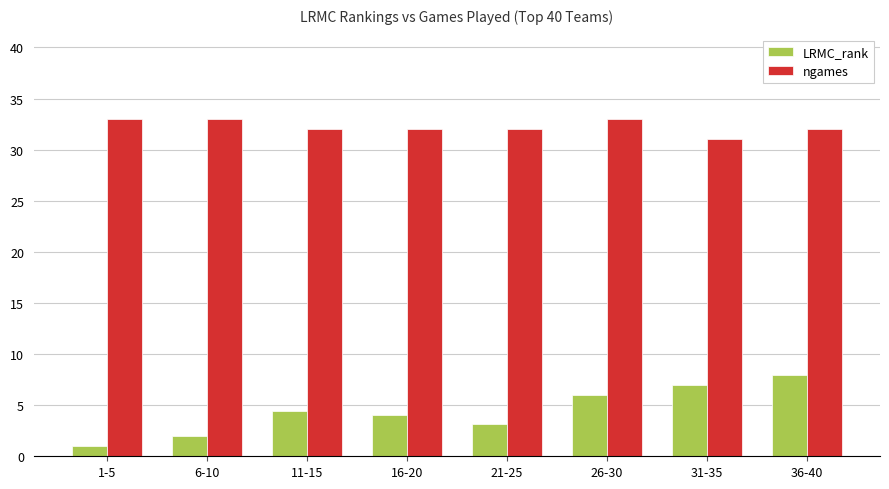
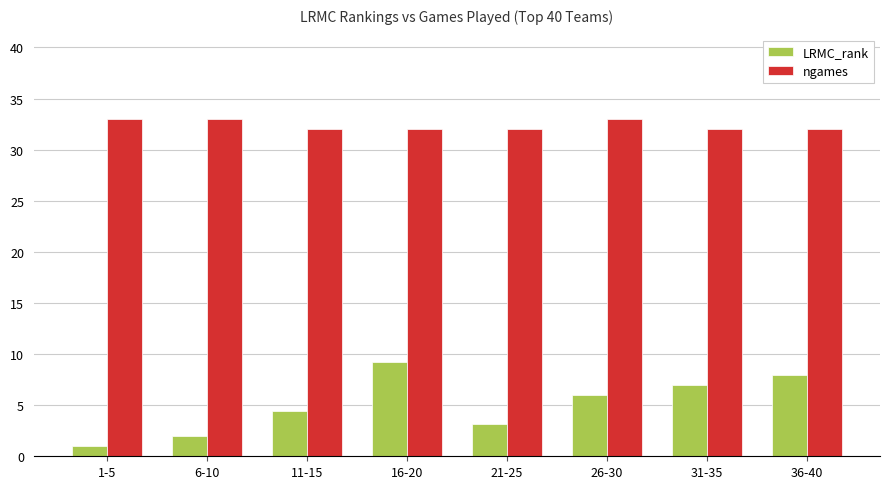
LRMC_rank, 16-20: 4.0 -> 9.2
ngames, 31-35: 31 -> 32
